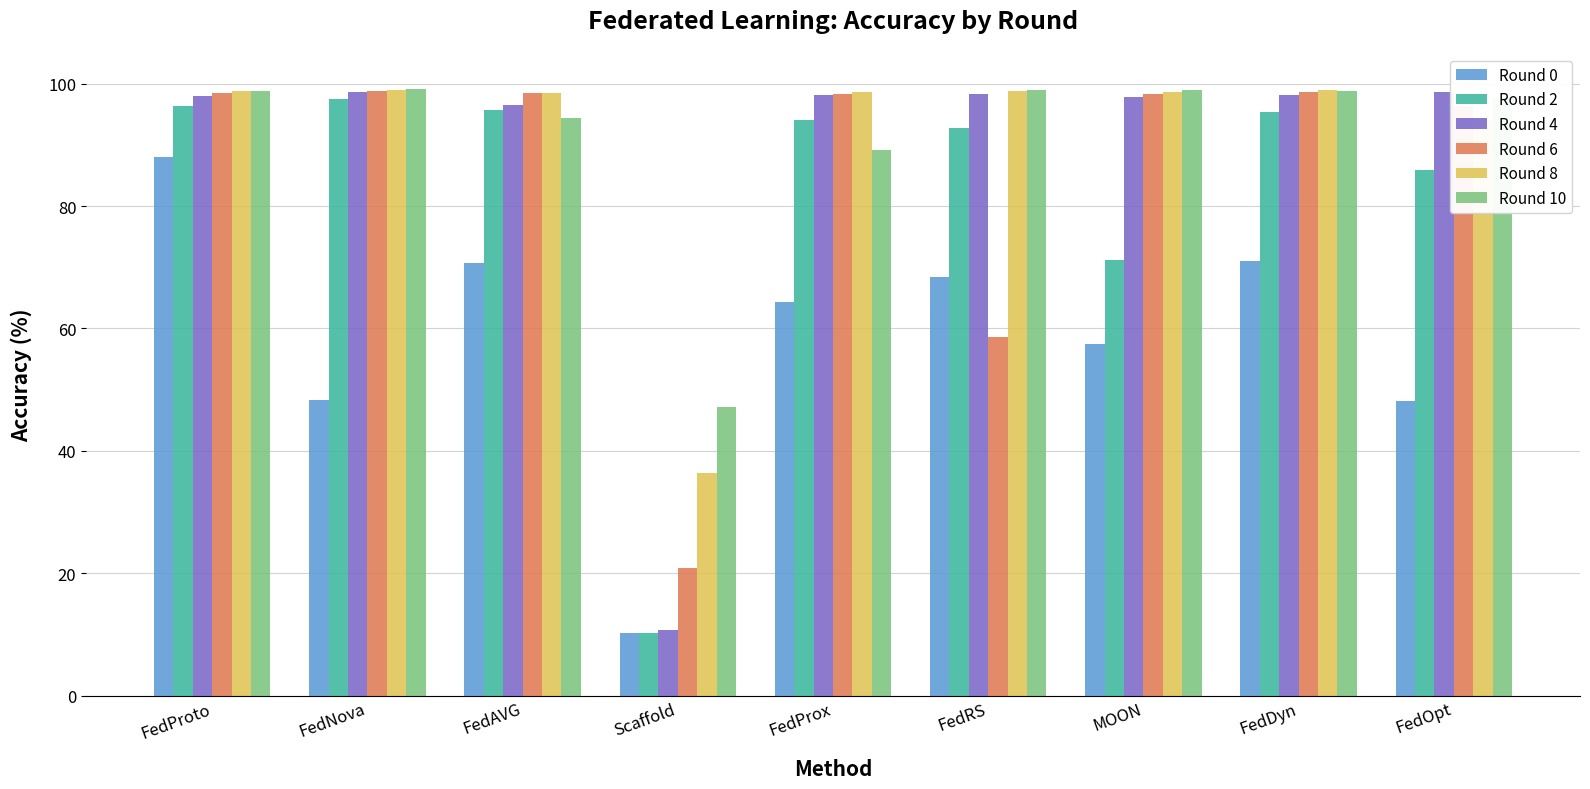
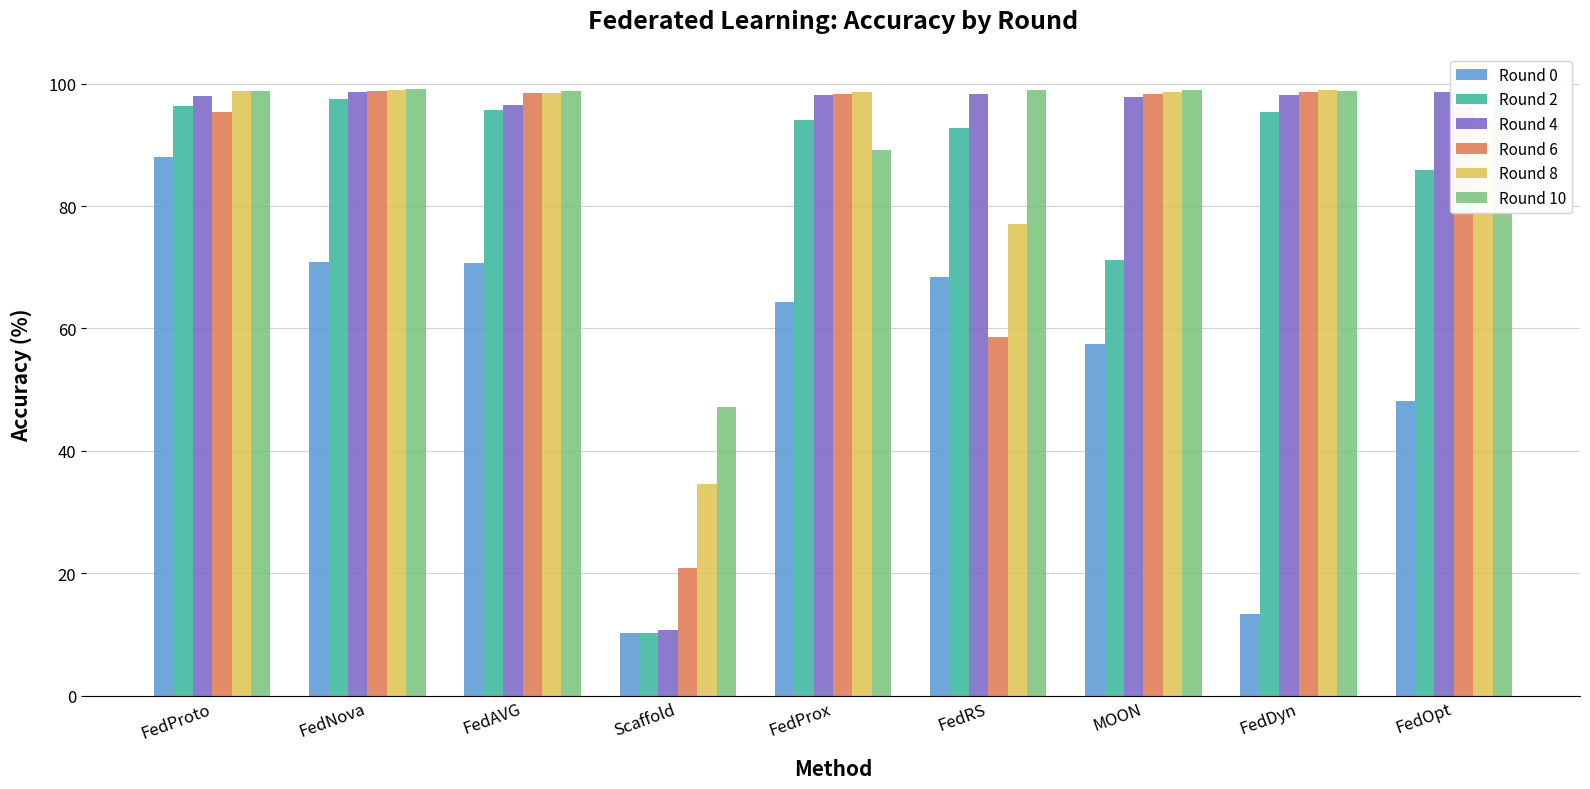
Round 6, FedProto: 98 -> 95
Round 0, FedNova: 48 -> 71
Round 10, FedAVG: 94 -> 99
Round 8, Scaffold: 36 -> 35
Round 8, FedRS: 99 -> 77
Round 0, FedDyn: 71 -> 13
